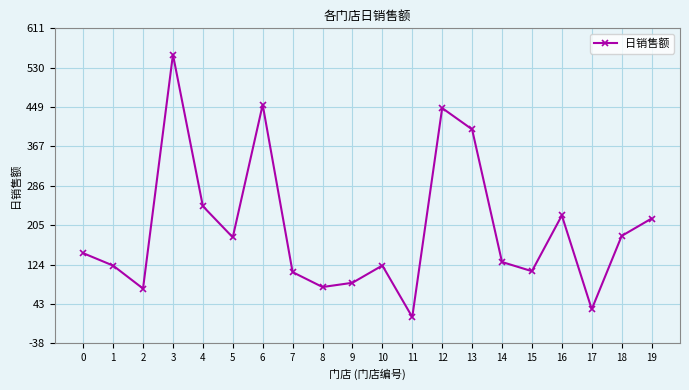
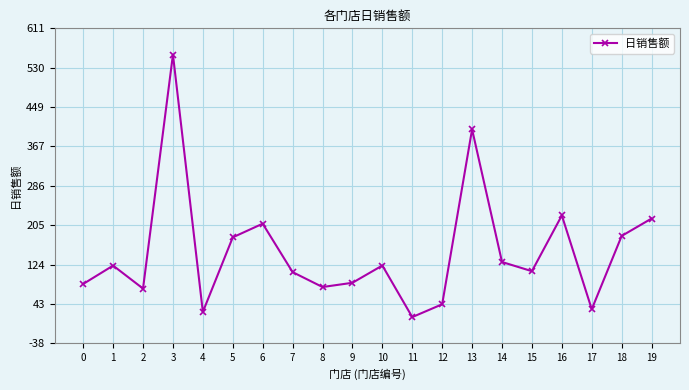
0: 150 -> 80
4: 240 -> 30
6: 450 -> 210
12: 450 -> 40
